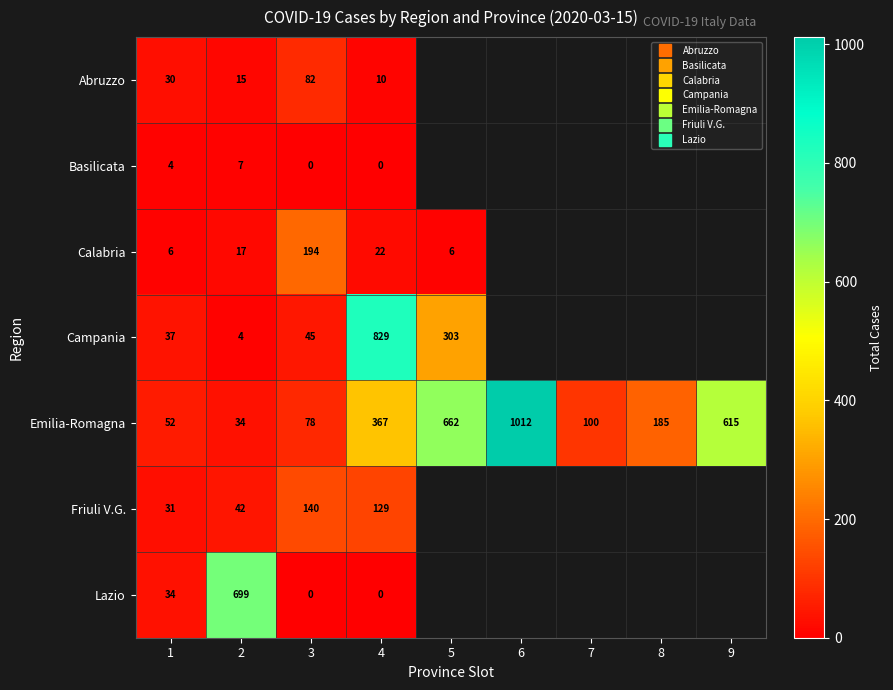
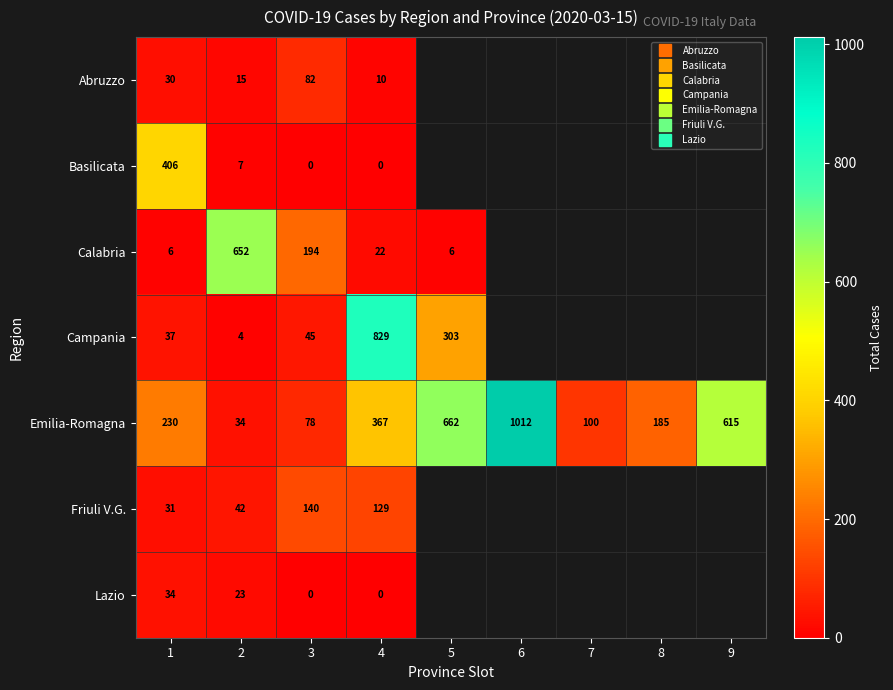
Basilicata, 1: 4 -> 406
Calabria, 2: 17 -> 652
Emilia-Romagna, 1: 52 -> 230
Lazio, 2: 699 -> 23
